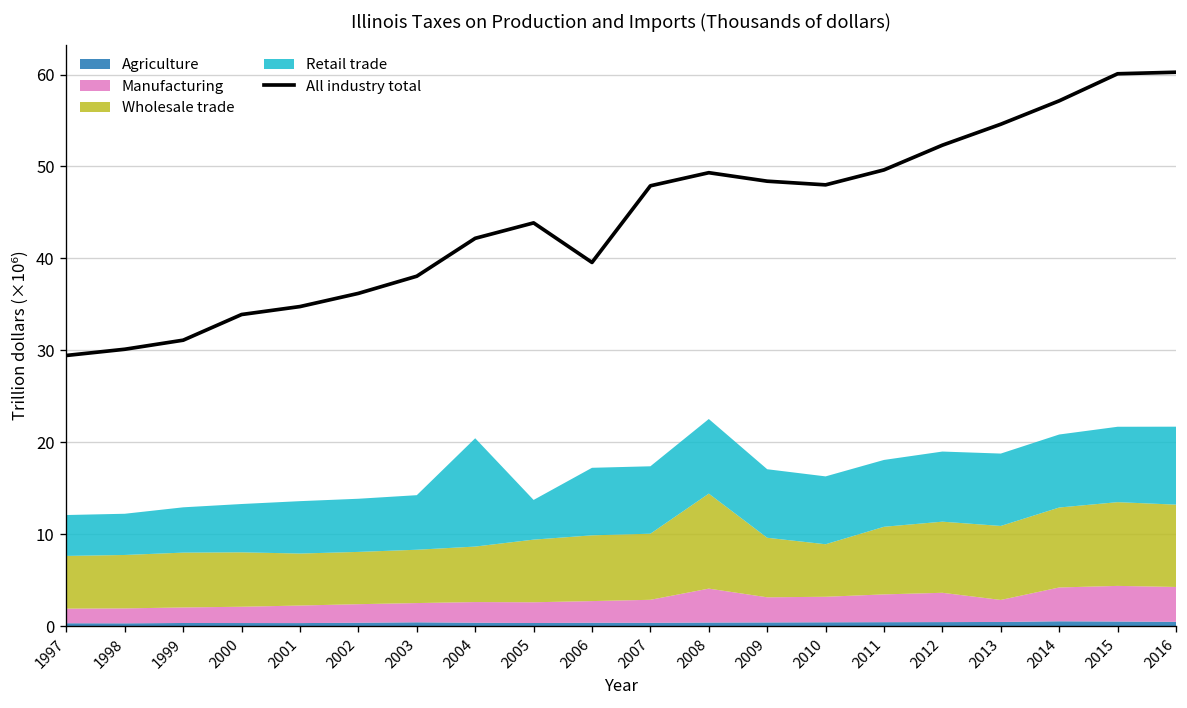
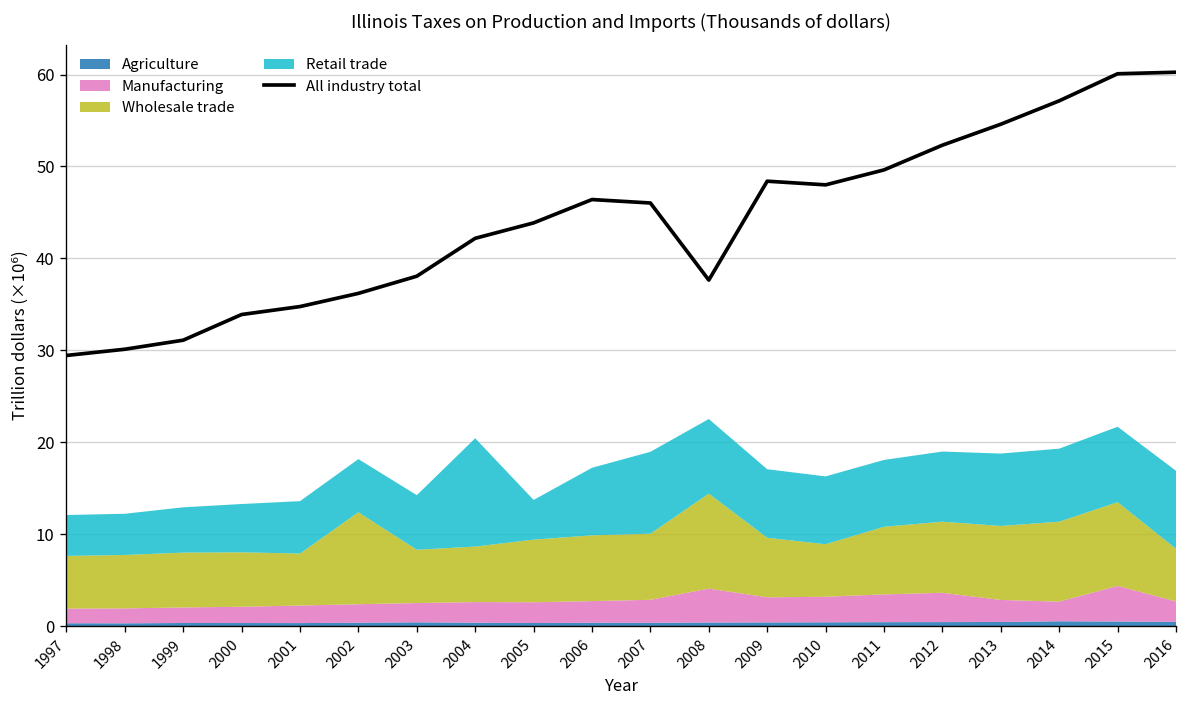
Wholesale trade, 2002: 6 -> 10
All industry total, 2006: 40 -> 46
All industry total, 2007: 48 -> 46
Retail trade, 2007: 7 -> 9
All industry total, 2008: 49 -> 38
Manufacturing, 2014: 4 -> 2
Manufacturing, 2016: 4 -> 2
Wholesale trade, 2016: 9 -> 6
